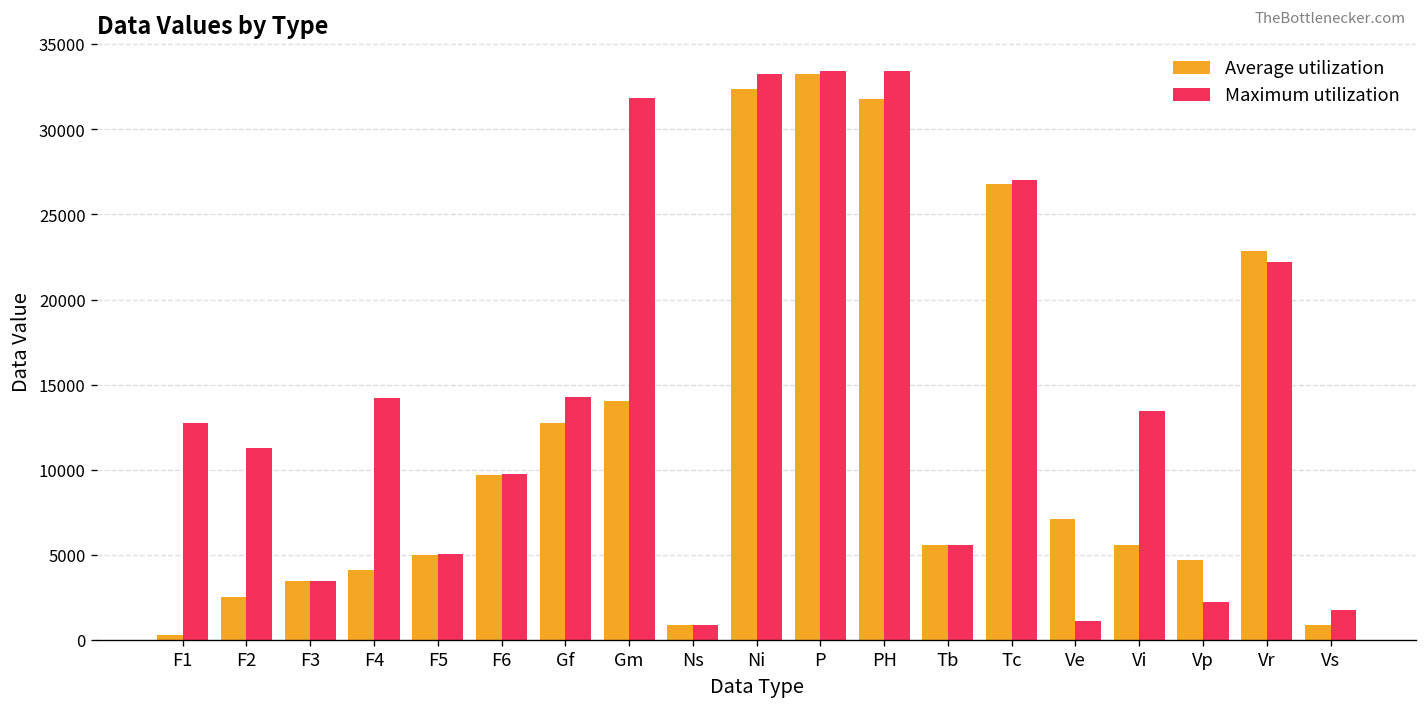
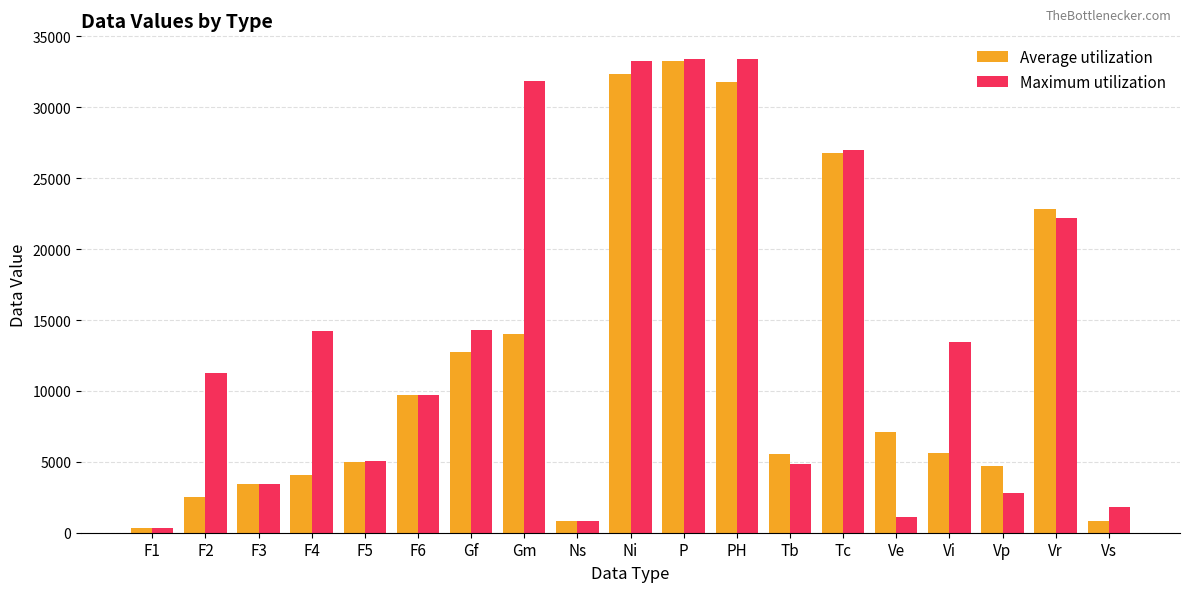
Maximum utilization, F1: 12800 -> 300
Maximum utilization, Tb: 5600 -> 4900
Maximum utilization, Vp: 2200 -> 2800
